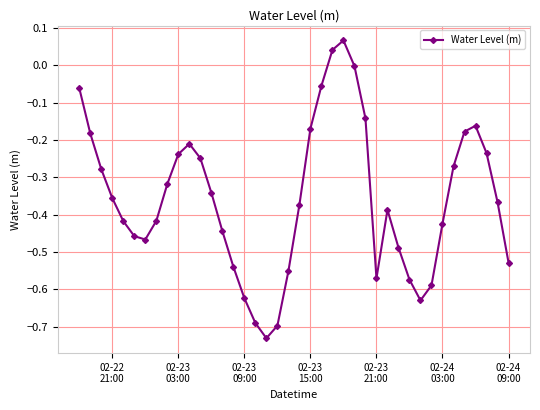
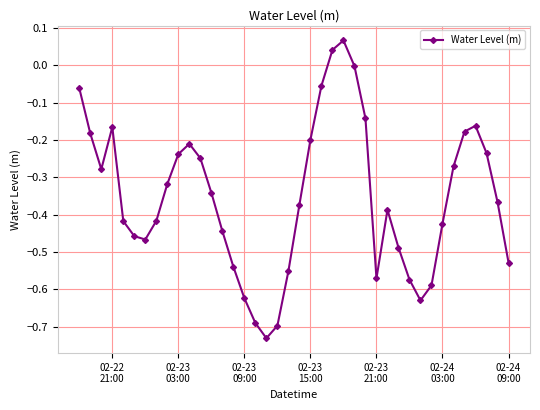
02-22 21:00: -0.36 -> -0.17
02-23 15:00: -0.17 -> -0.20
